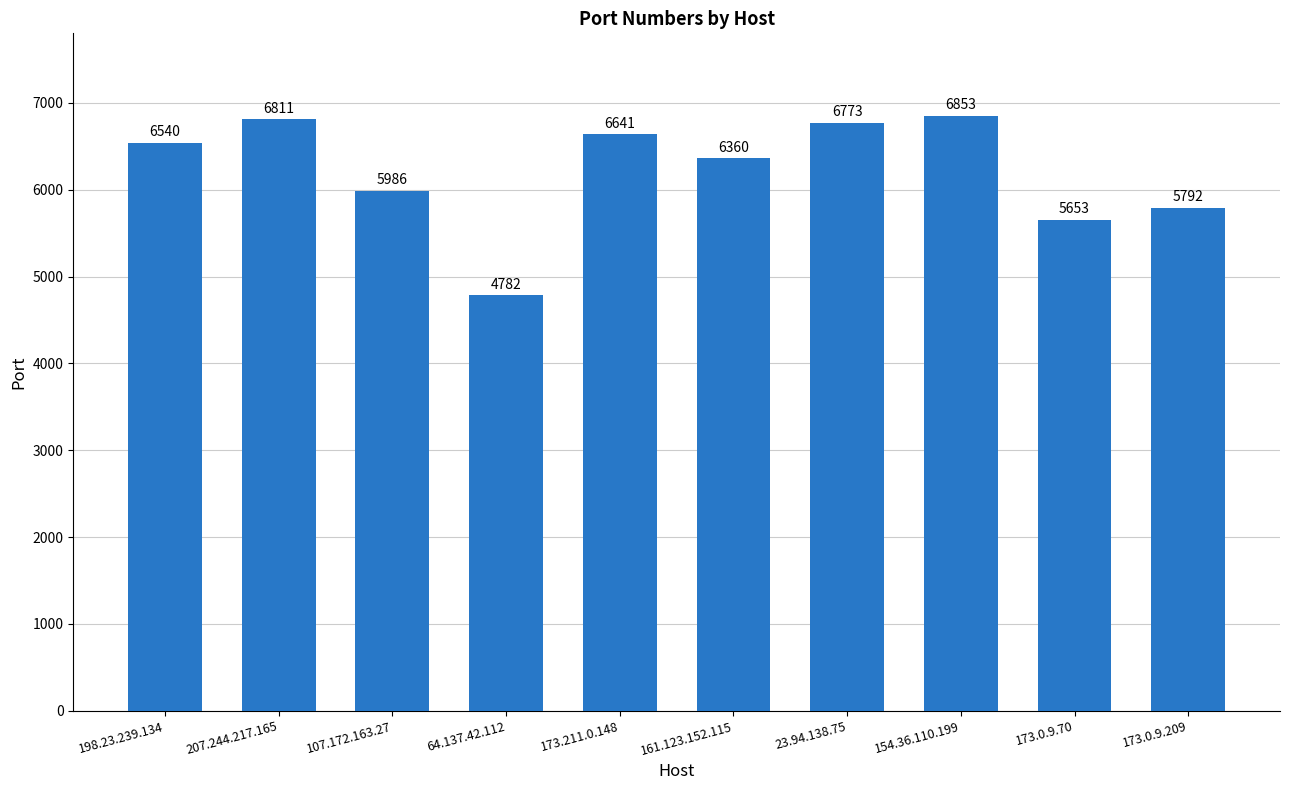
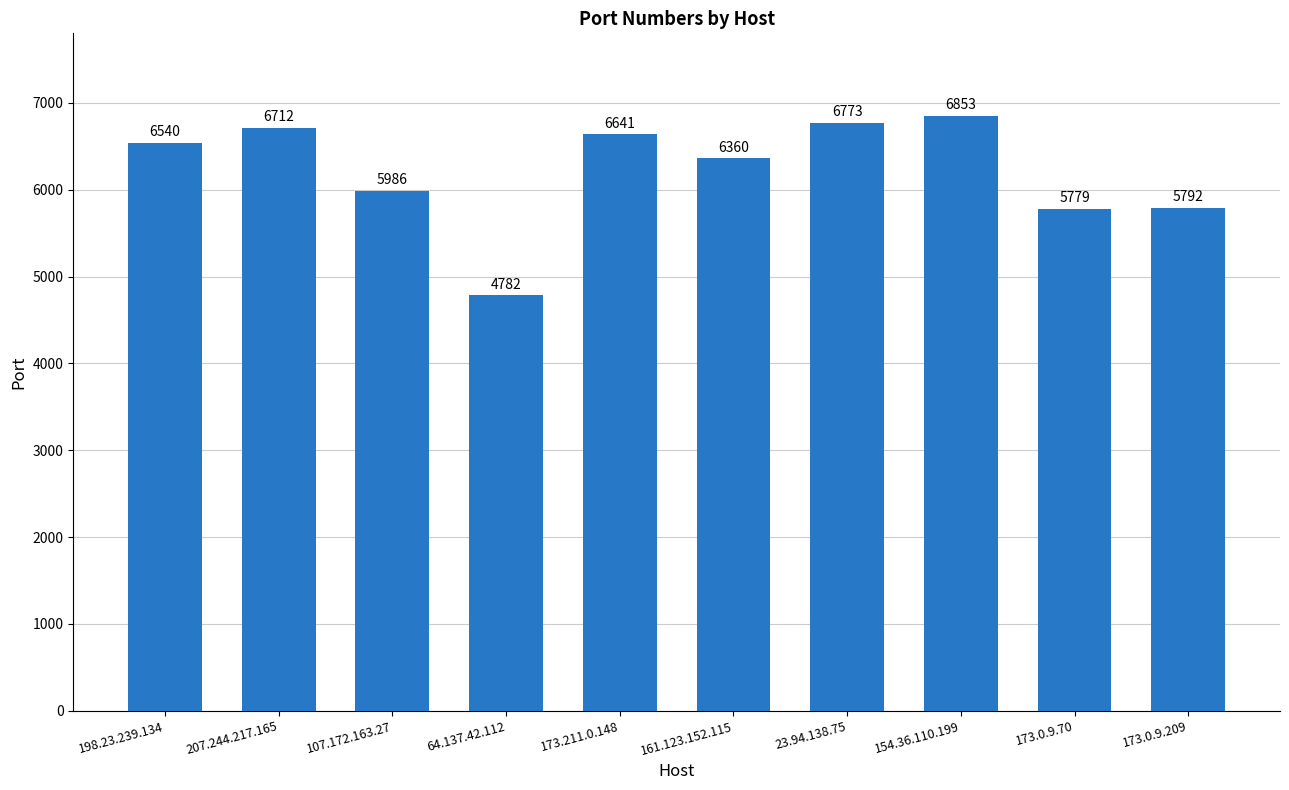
207.244.217.165: 6811 -> 6712
173.0.9.70: 5653 -> 5779
